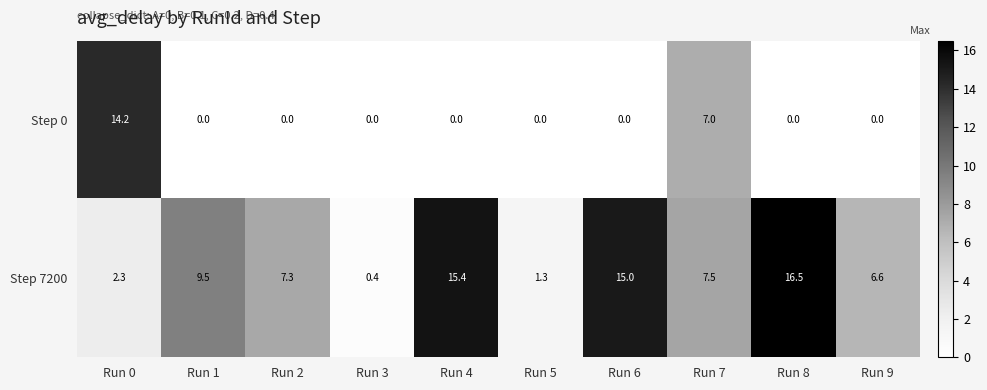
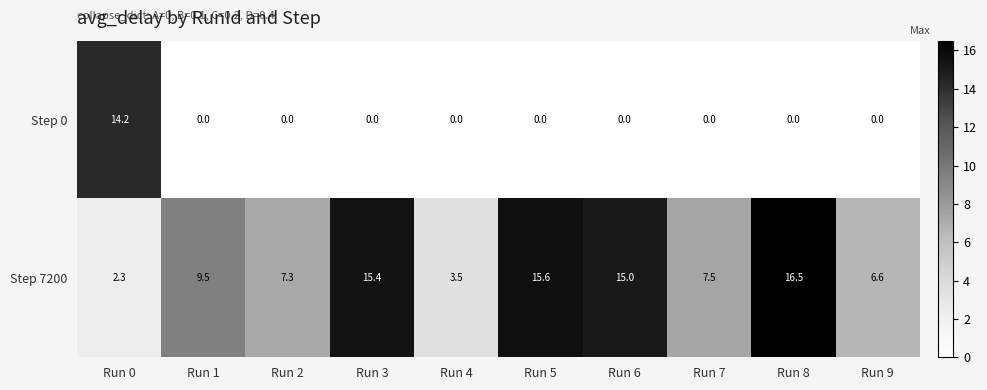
Step 0, Run 7: 7.0 -> 0.0
Step 7200, Run 3: 0.4 -> 15.4
Step 7200, Run 4: 15.4 -> 3.5
Step 7200, Run 5: 1.3 -> 15.6
